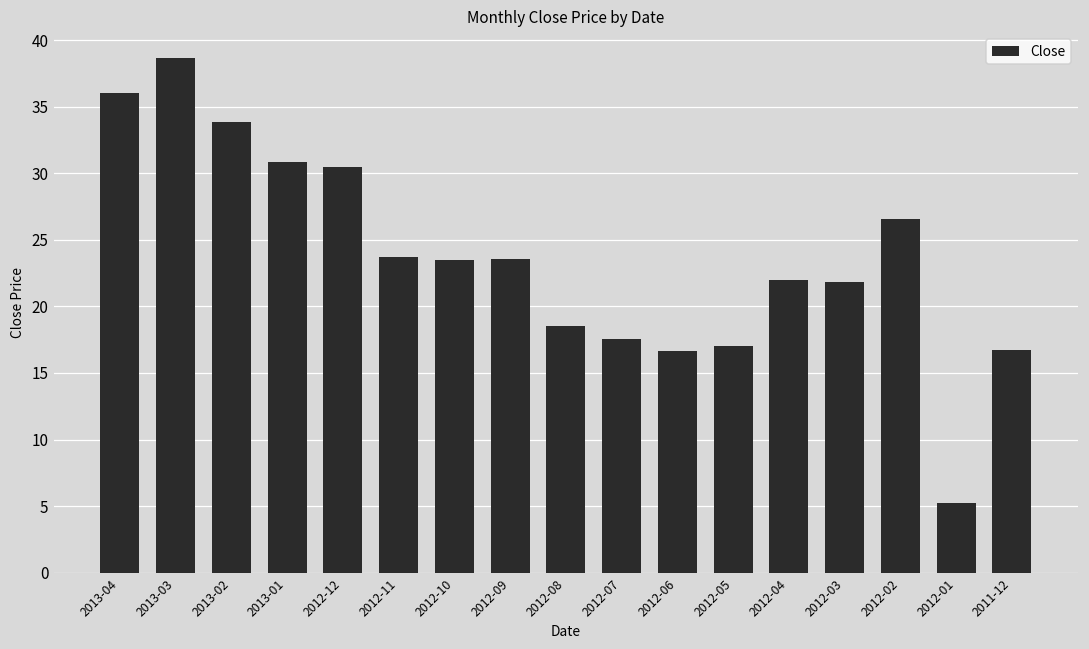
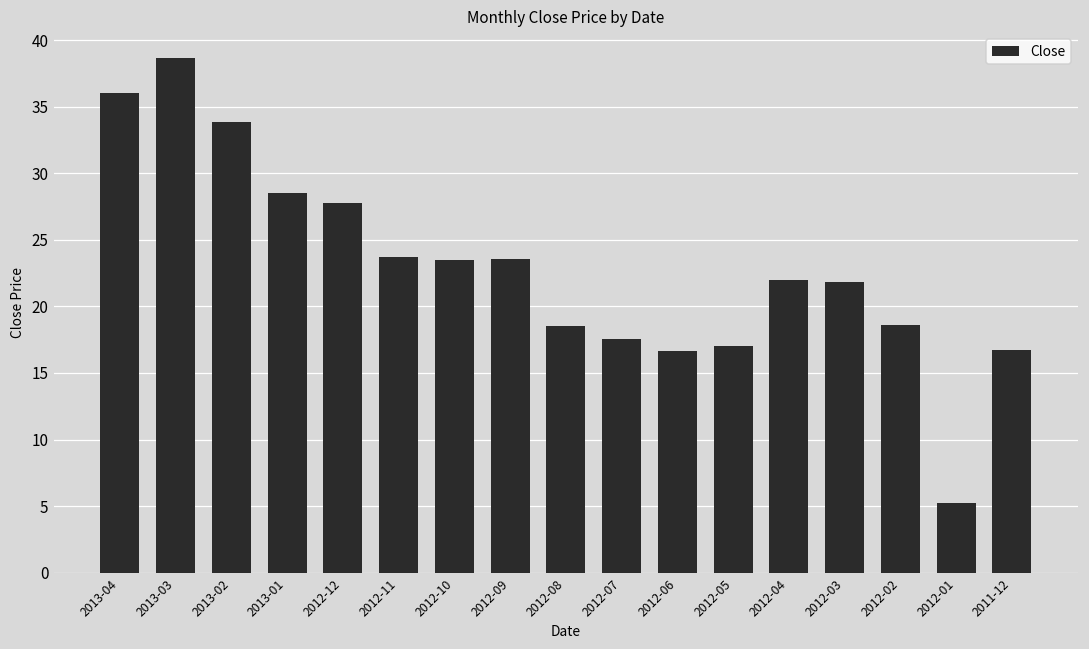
2013-01: 30.9 -> 28.6
2012-12: 30.4 -> 27.8
2012-02: 26.6 -> 18.6
